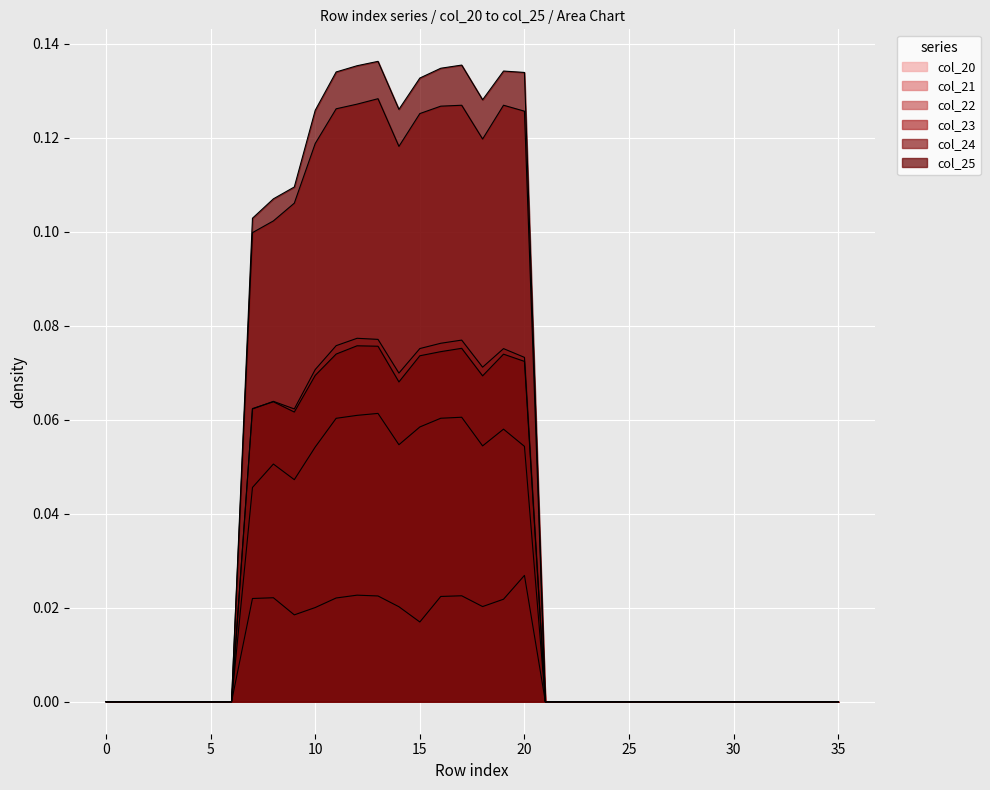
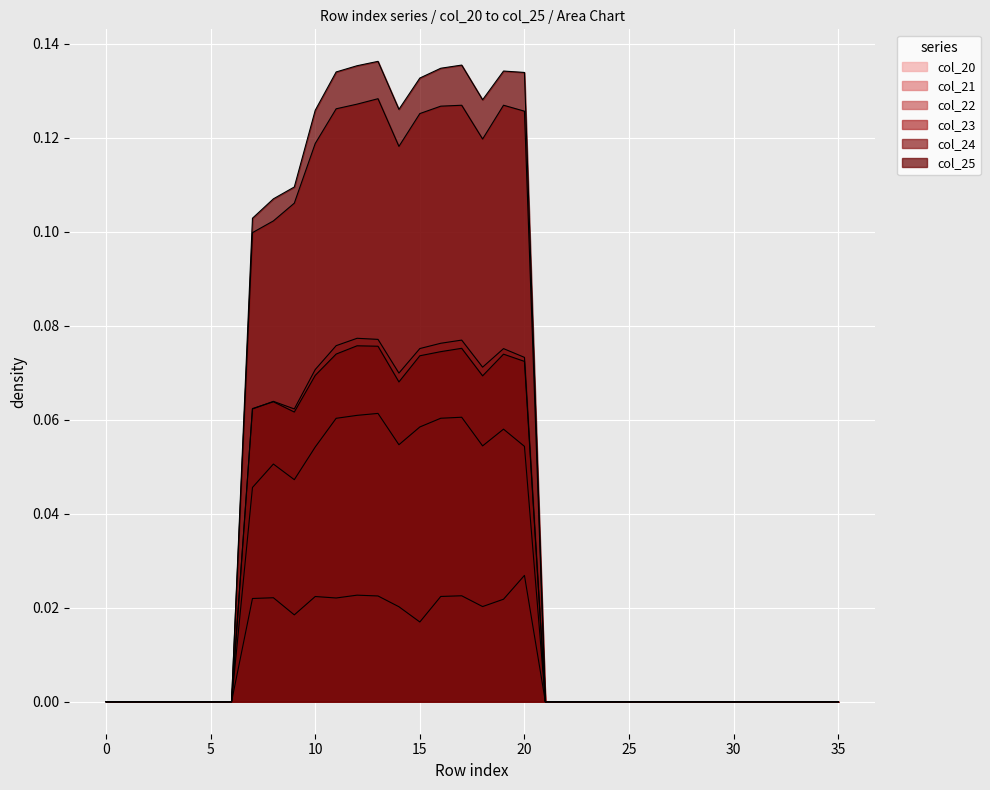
col_20, 10: 0.020 -> 0.022
